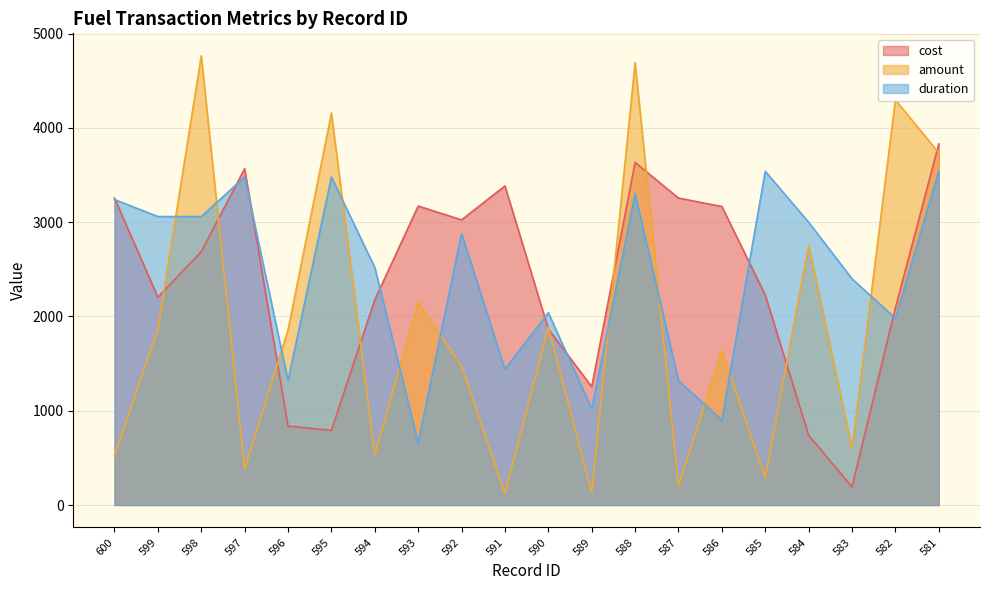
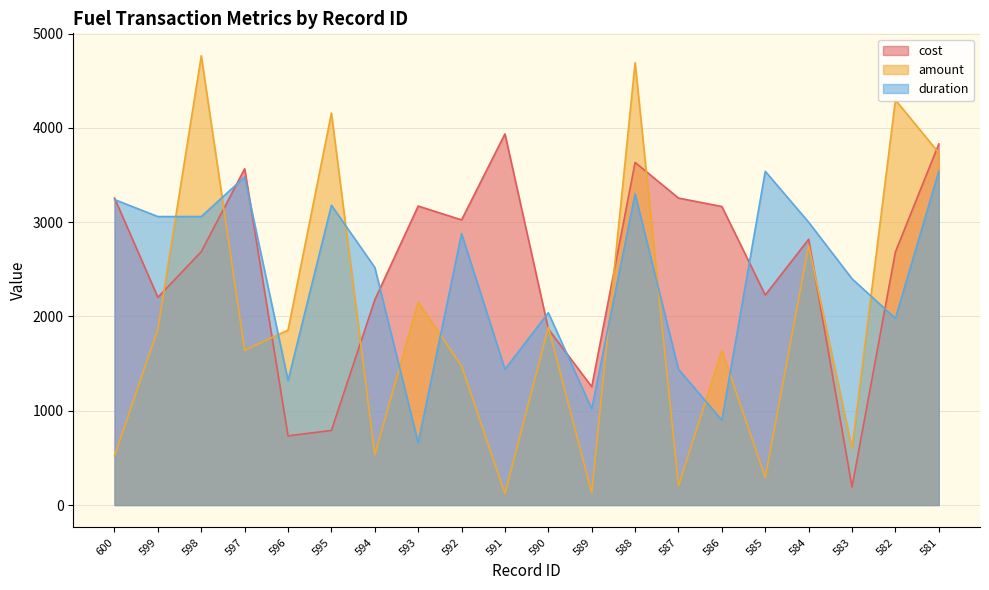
amount, 597: 400 -> 1600
cost, 596: 800 -> 700
duration, 595: 3500 -> 3200
cost, 591: 3400 -> 3900
duration, 587: 1300 -> 1400
cost, 584: 700 -> 2800
cost, 582: 2100 -> 2700
